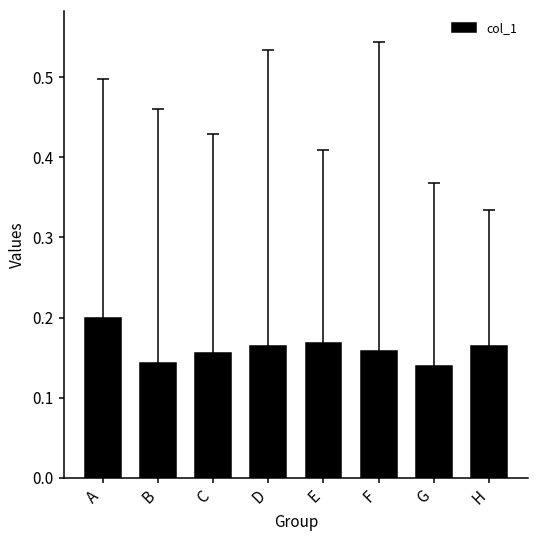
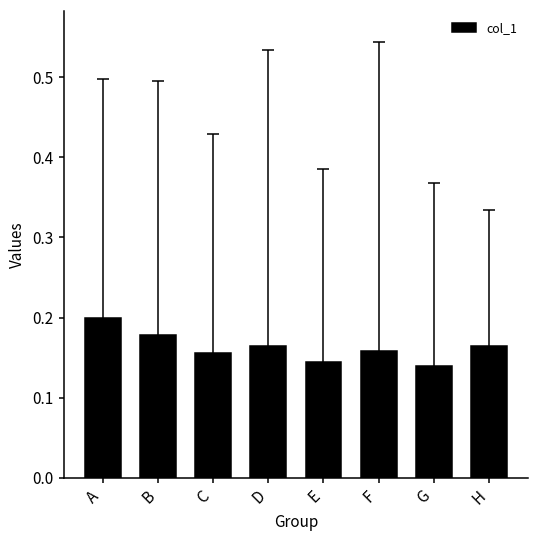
col_1, B: 0.14 -> 0.18
col_1, E: 0.17 -> 0.14
